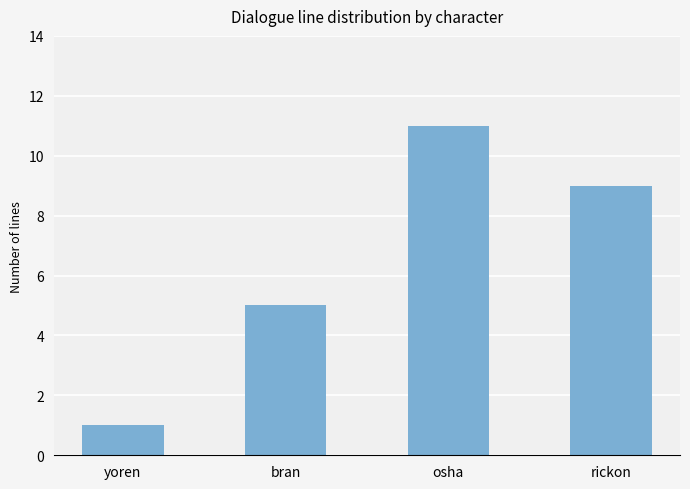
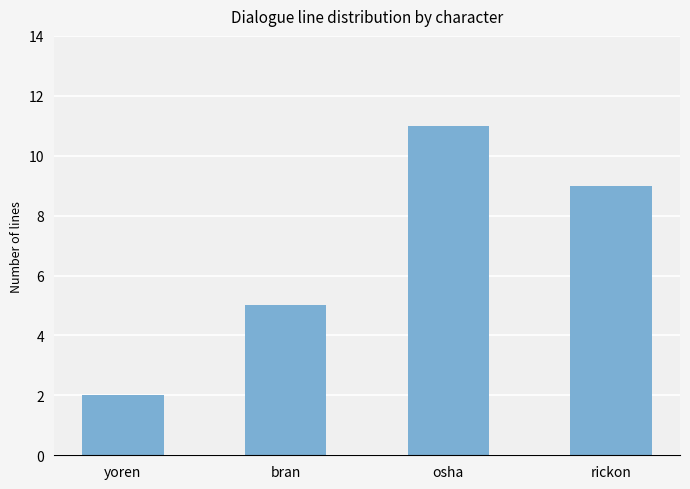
yoren: 1 -> 2
